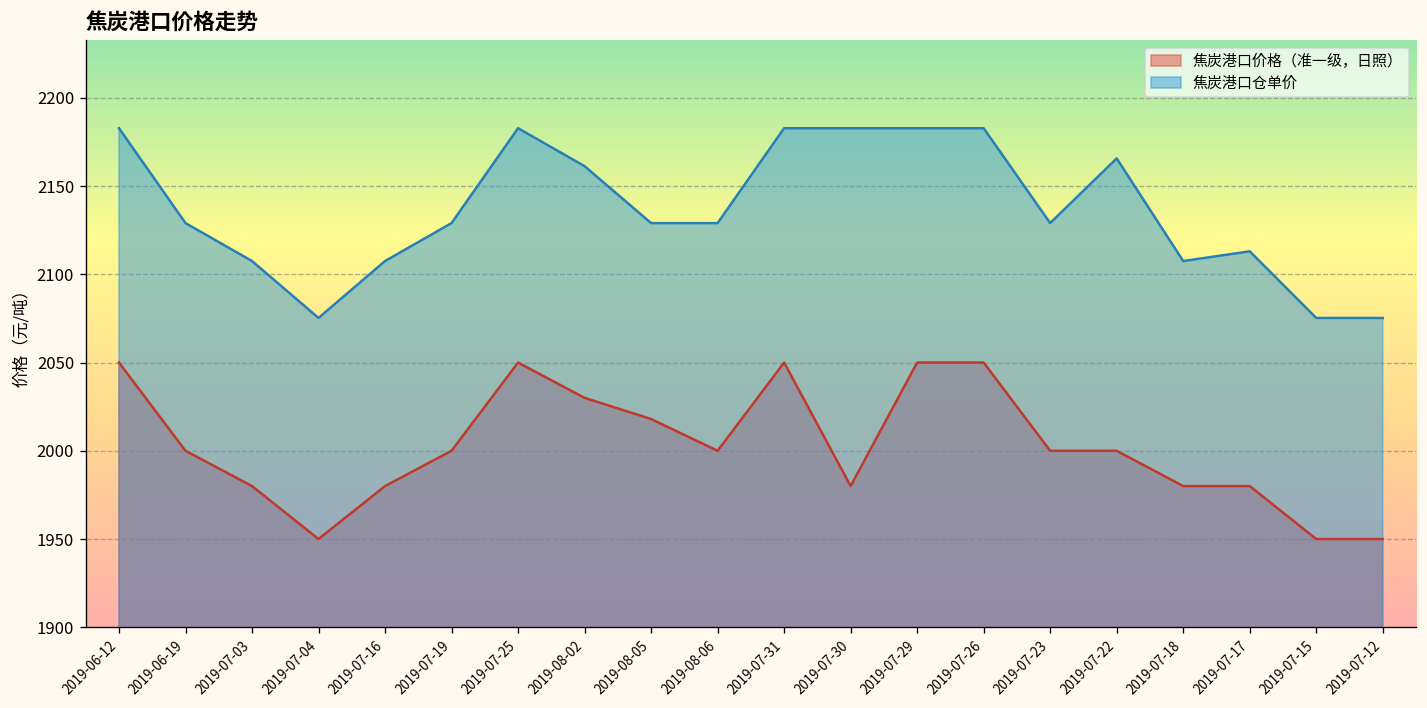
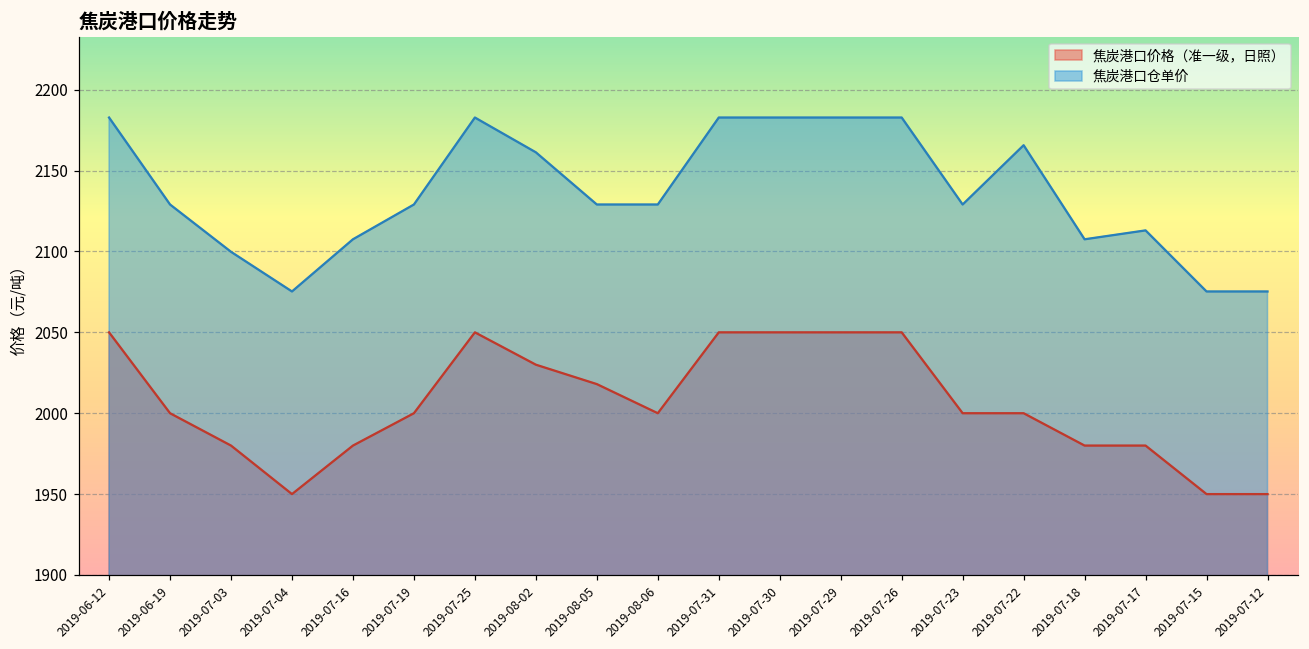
焦炭港口仓单价, 2019-07-03: 2108 -> 2100
焦炭港口价格（准一级，日照）, 2019-07-30: 1980 -> 2050
